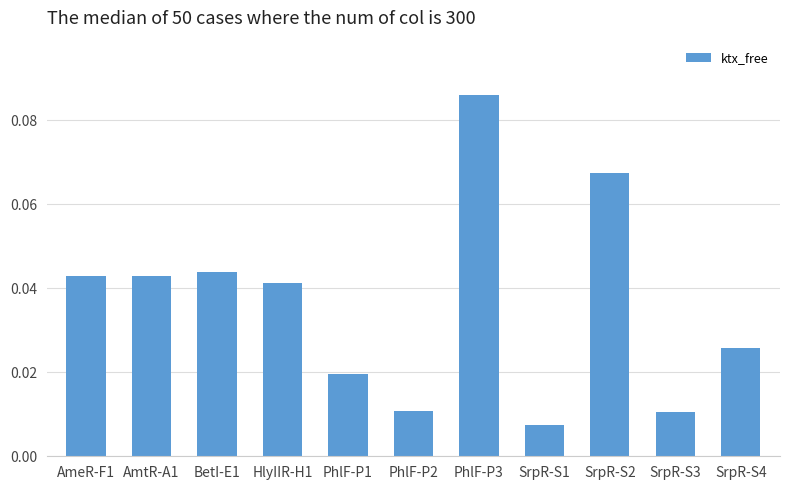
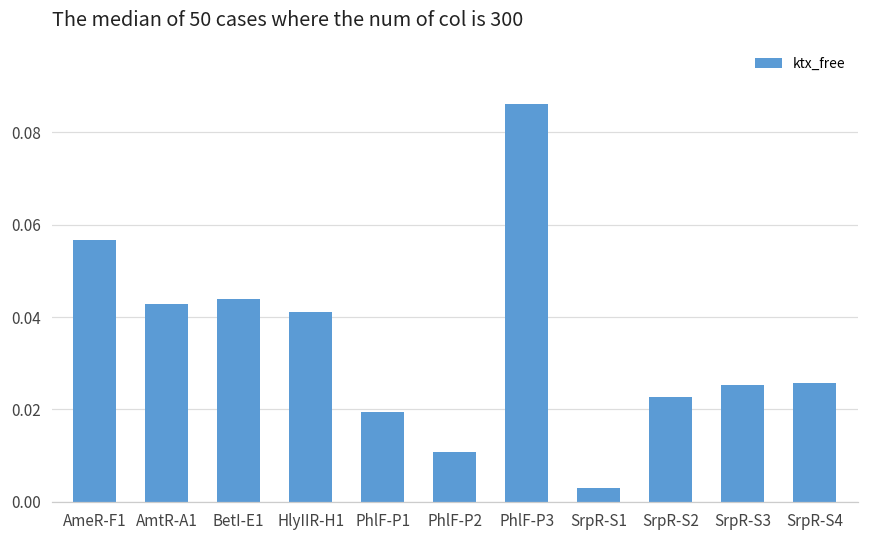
AmeR-F1: 0.043 -> 0.057
SrpR-S1: 0.007 -> 0.003
SrpR-S2: 0.067 -> 0.023
SrpR-S3: 0.010 -> 0.025
